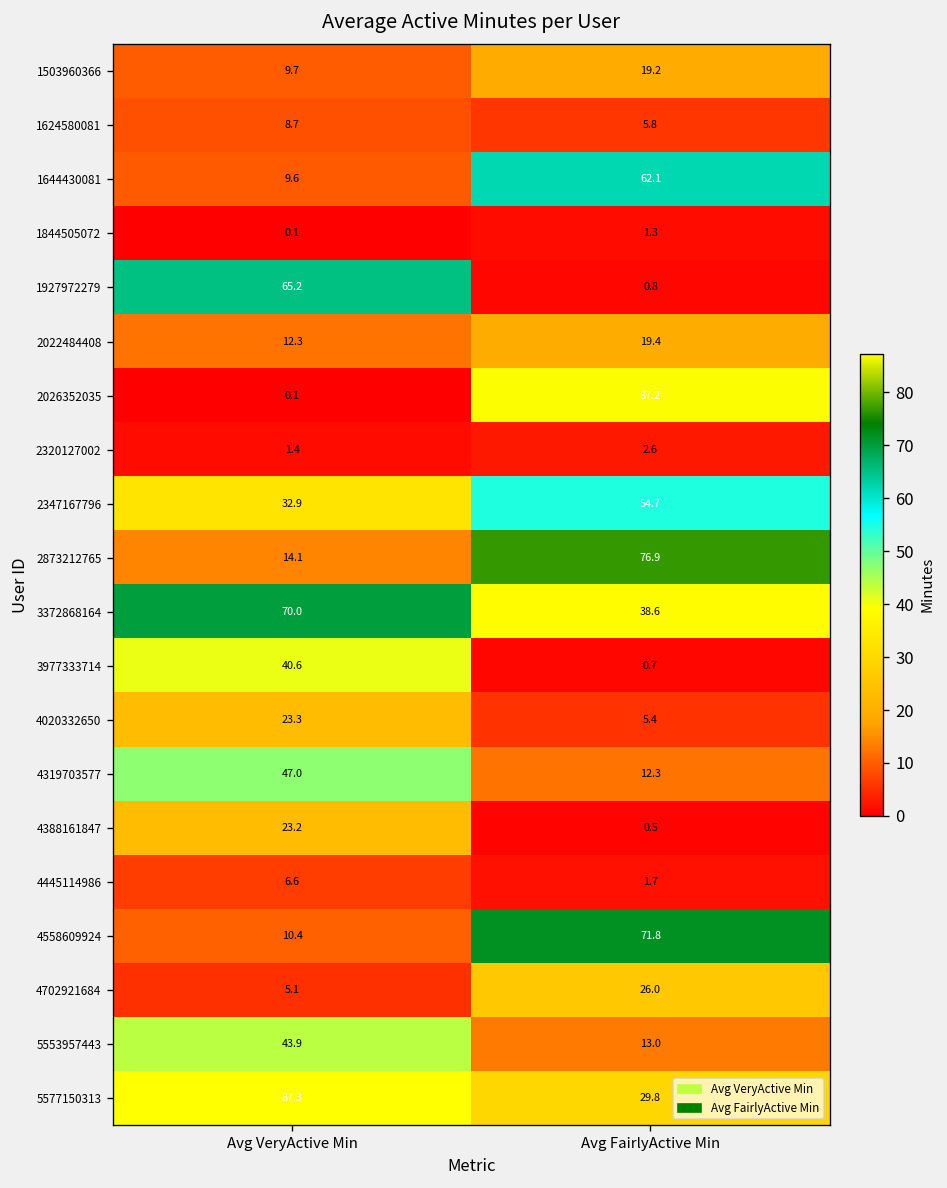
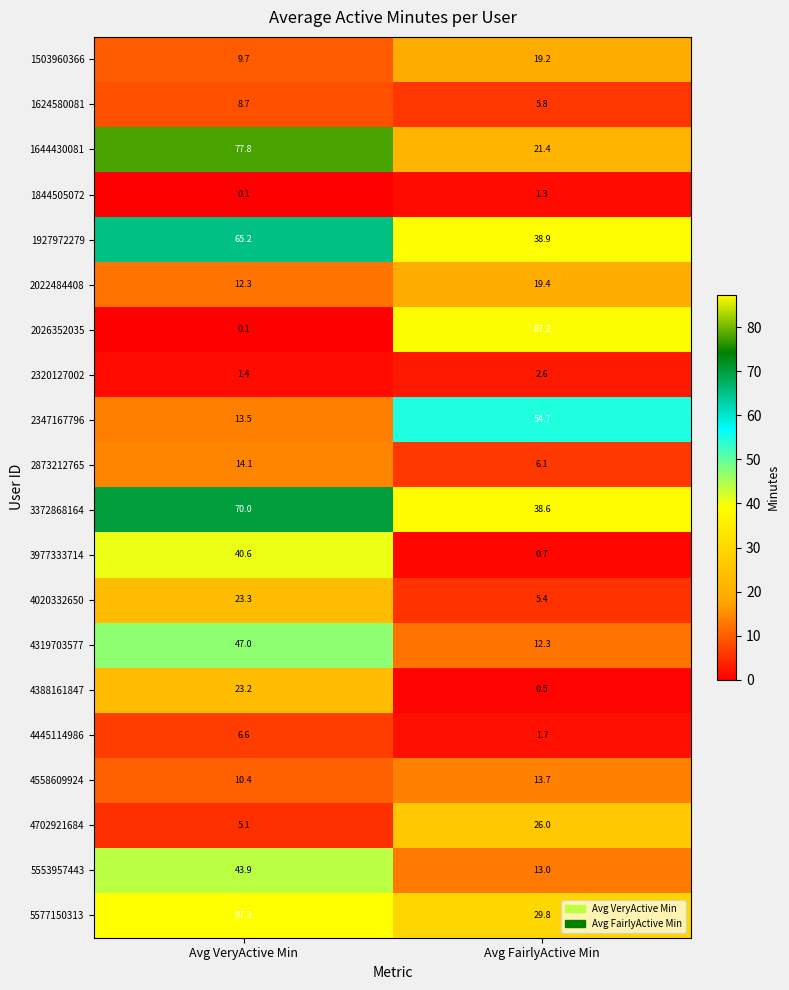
1644430081, Avg VeryActive Min: 9.6 -> 77.8
1644430081, Avg FairlyActive Min: 62.1 -> 21.4
1927972279, Avg FairlyActive Min: 0.8 -> 38.9
2347167796, Avg VeryActive Min: 32.9 -> 13.5
2873212765, Avg FairlyActive Min: 76.9 -> 6.1
4558609924, Avg FairlyActive Min: 71.8 -> 13.7
